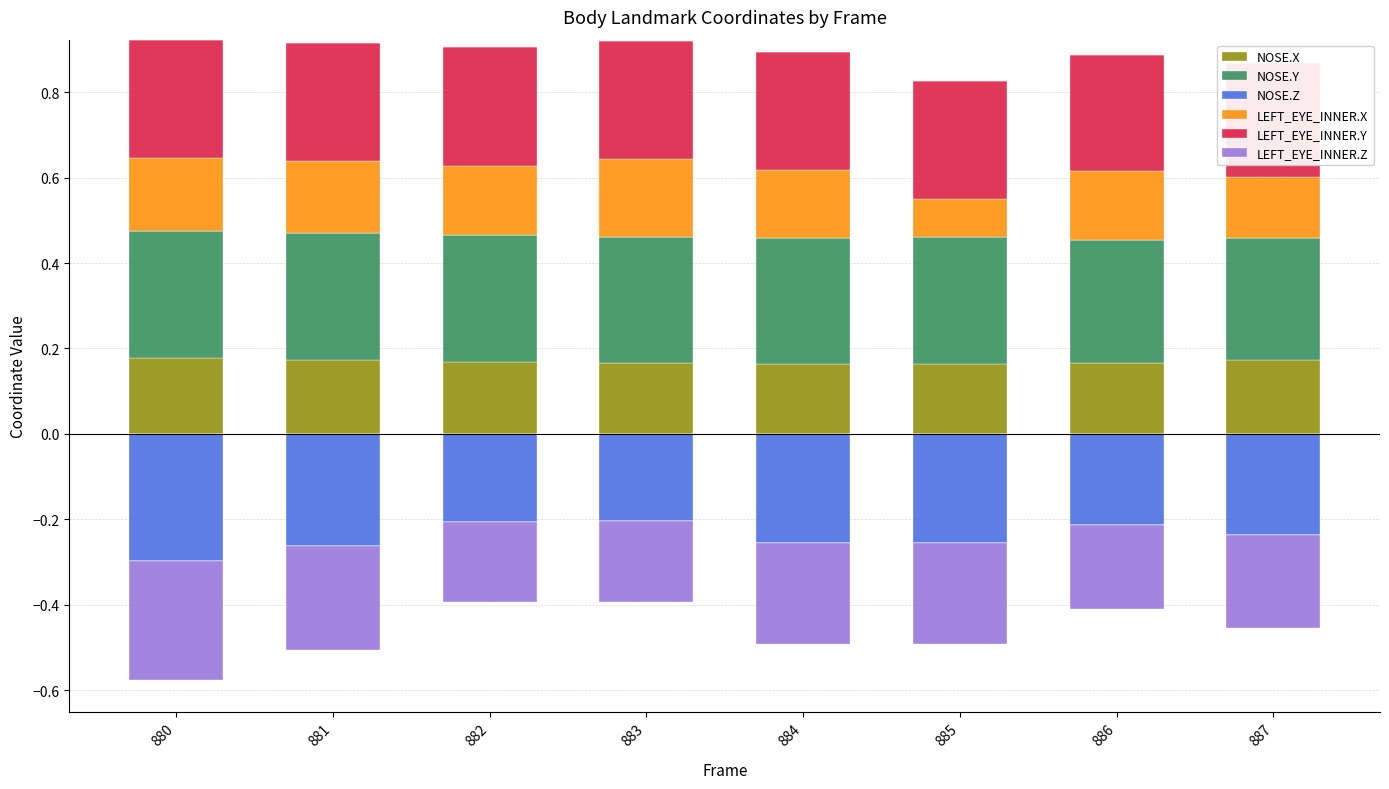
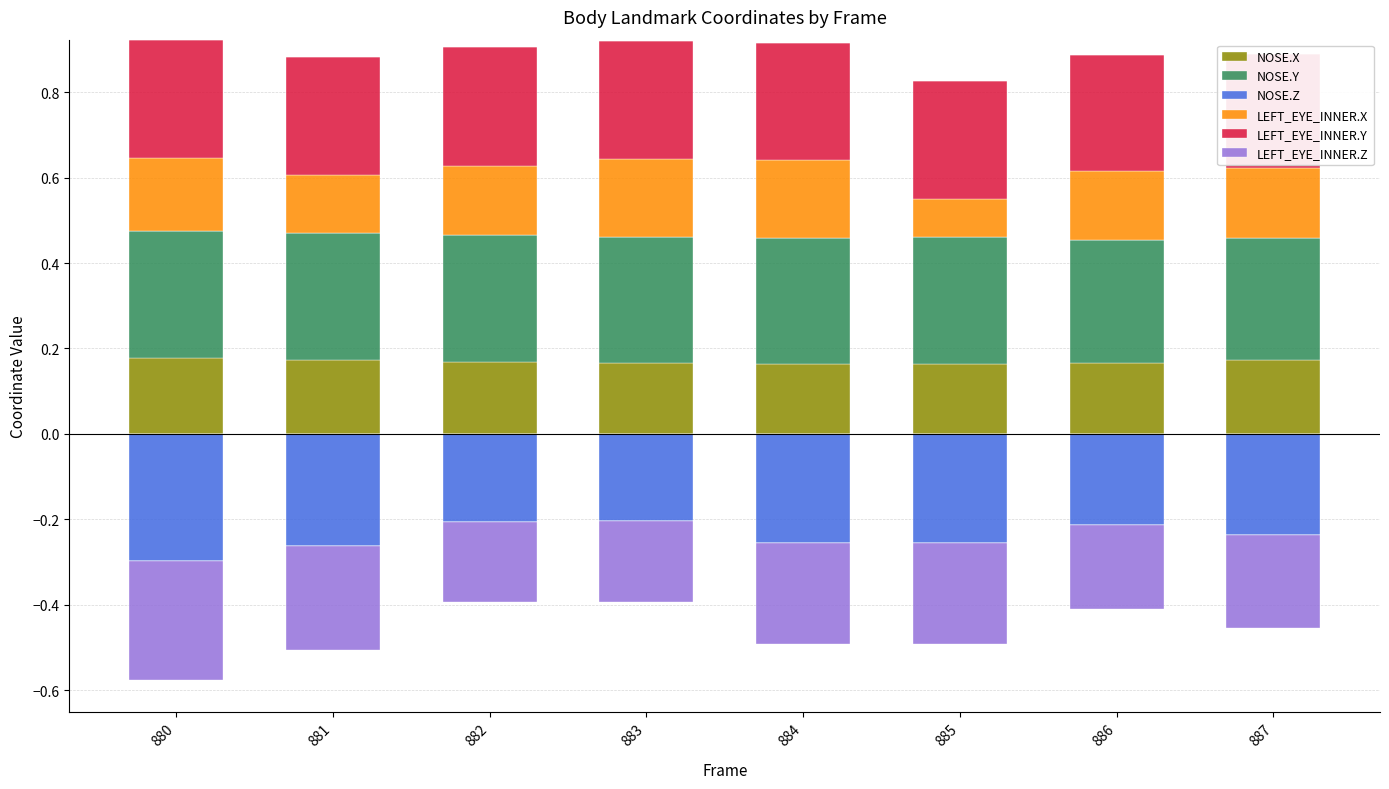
LEFT_EYE_INNER.X, 881: 0.17 -> 0.14
LEFT_EYE_INNER.X, 884: 0.16 -> 0.18
LEFT_EYE_INNER.X, 887: 0.14 -> 0.16
